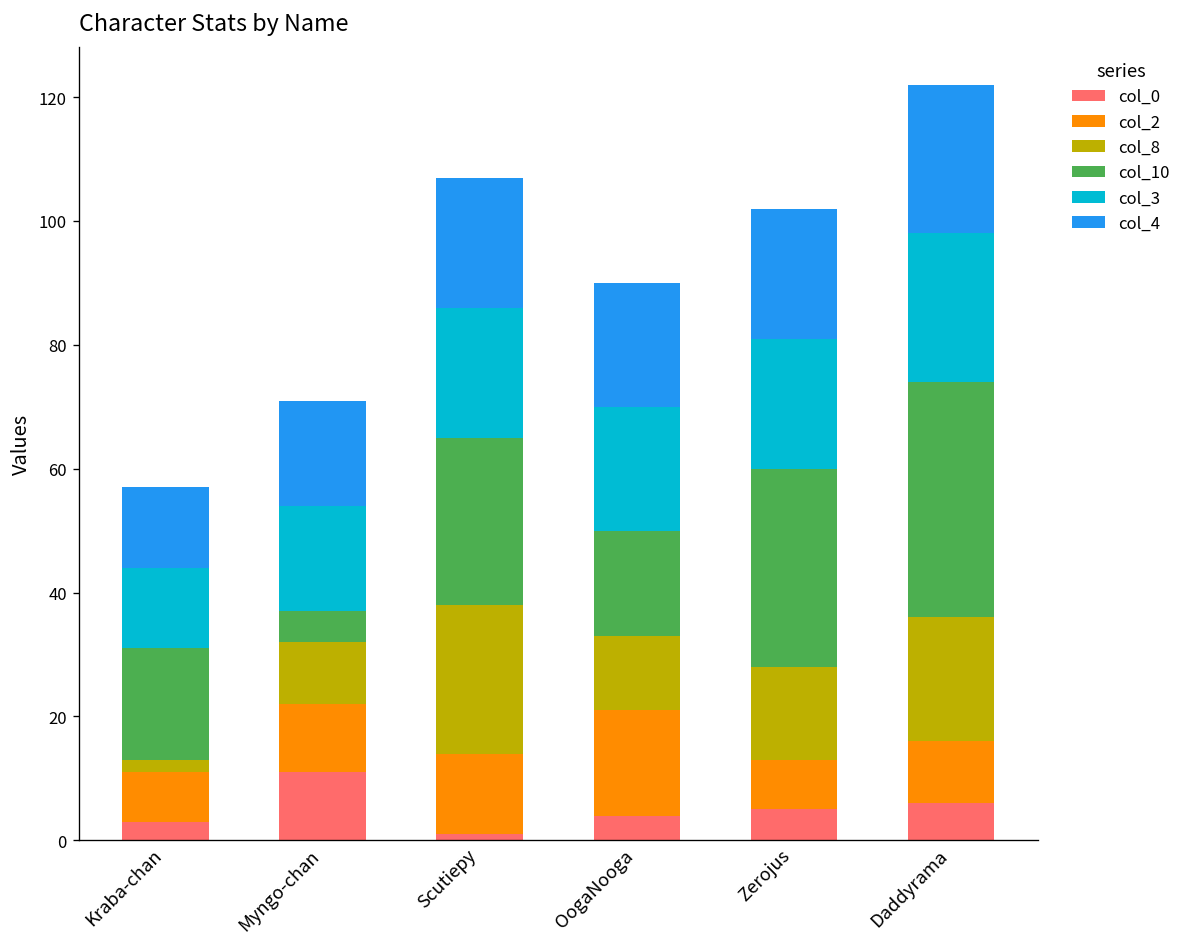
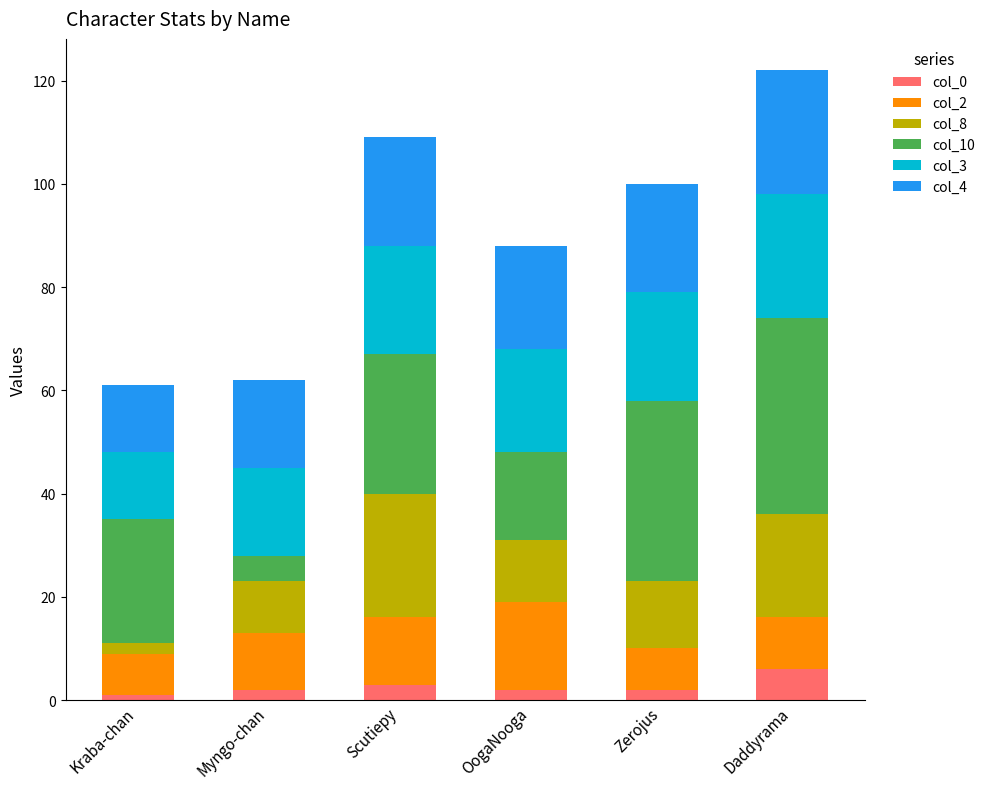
col_0, Kraba-chan: 3 -> 1
col_10, Kraba-chan: 18 -> 24
col_0, Myngo-chan: 11 -> 2
col_0, Scutiepy: 1 -> 3
col_0, OogaNooga: 4 -> 2
col_0, Zerojus: 5 -> 2
col_8, Zerojus: 15 -> 13
col_10, Zerojus: 32 -> 35
